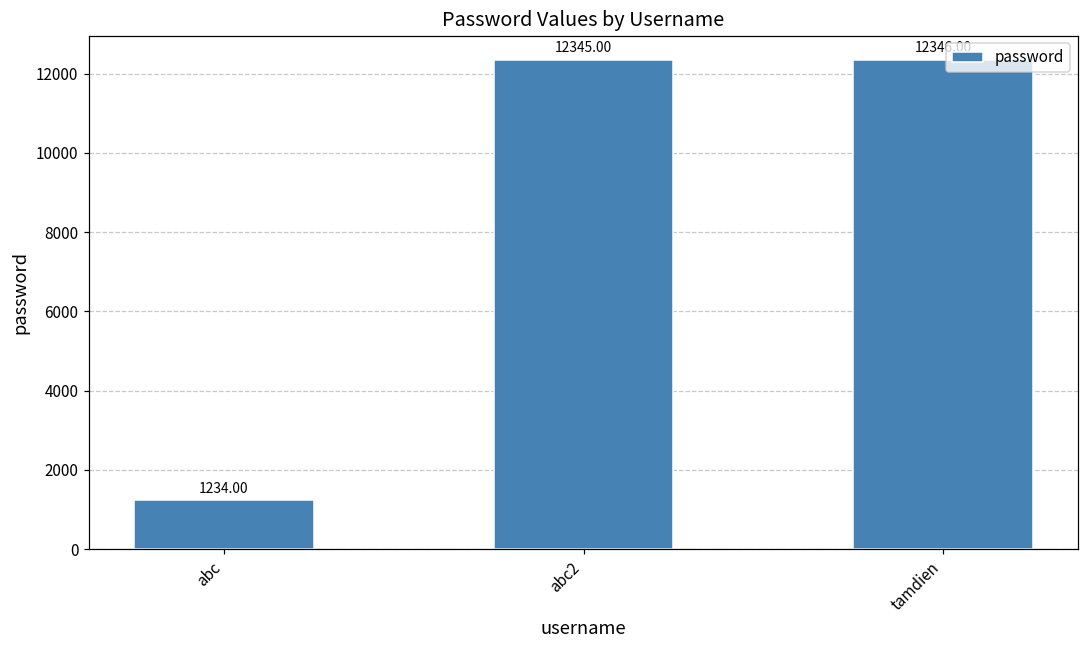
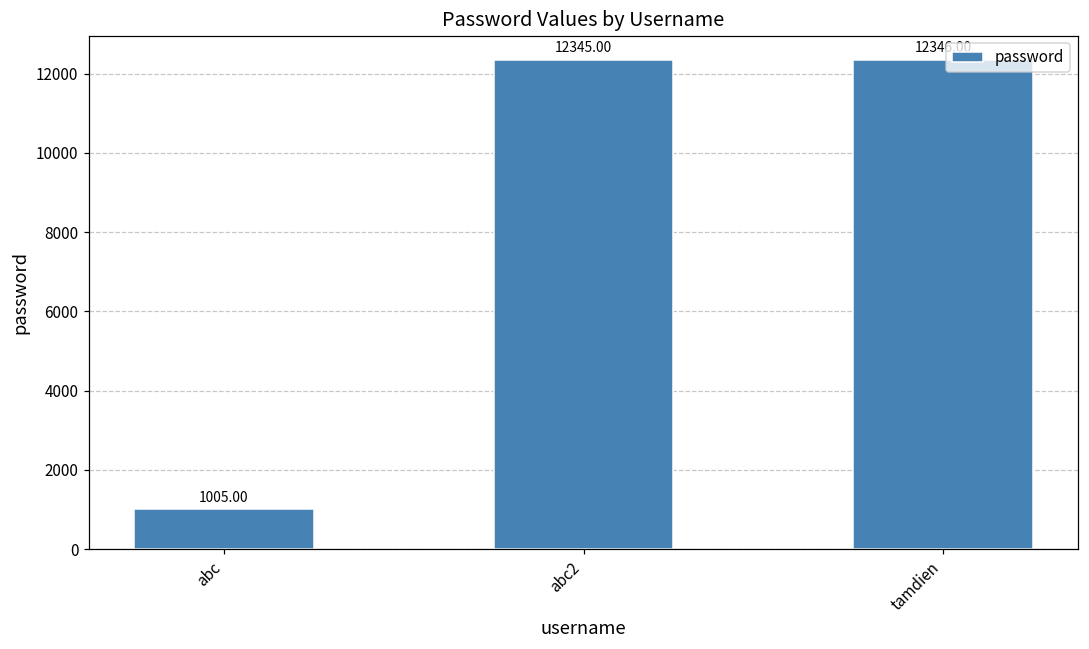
abc: 1234.00 -> 1005.00
